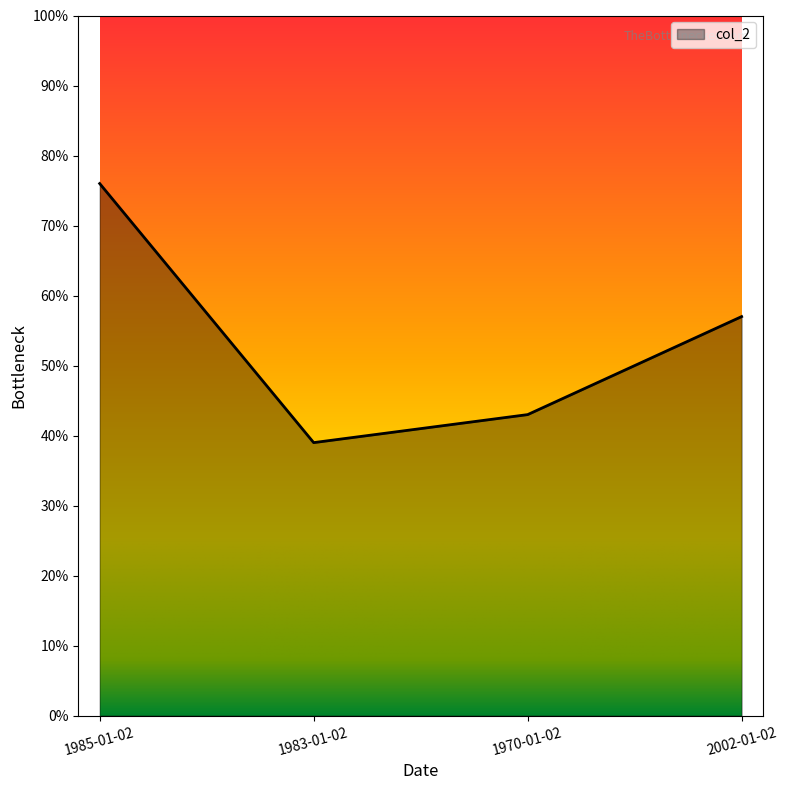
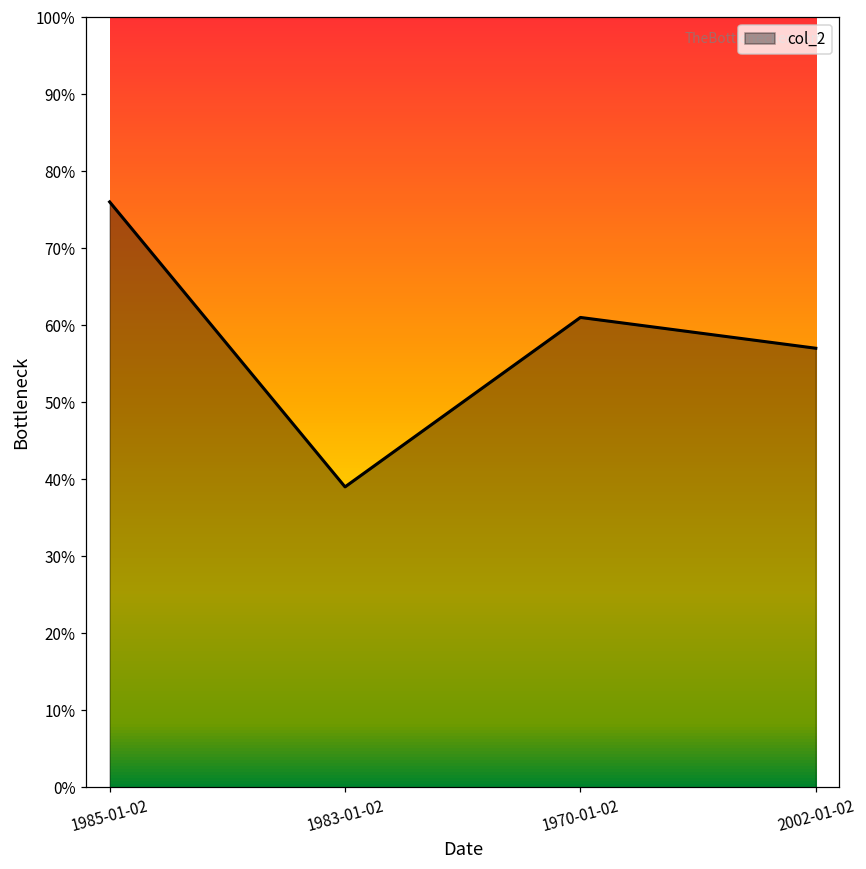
1970-01-02: 43% -> 61%
